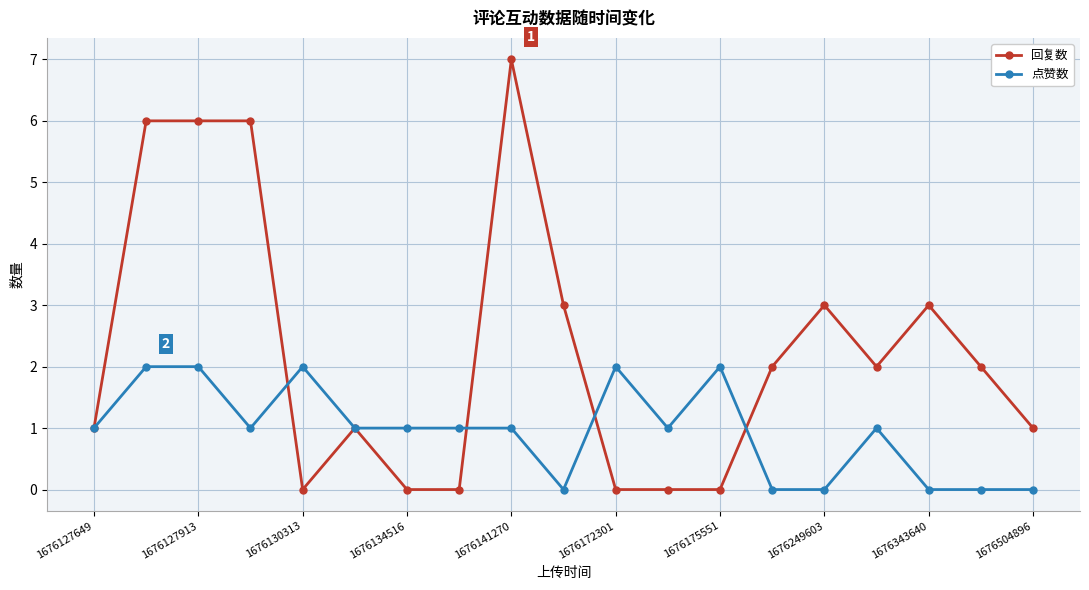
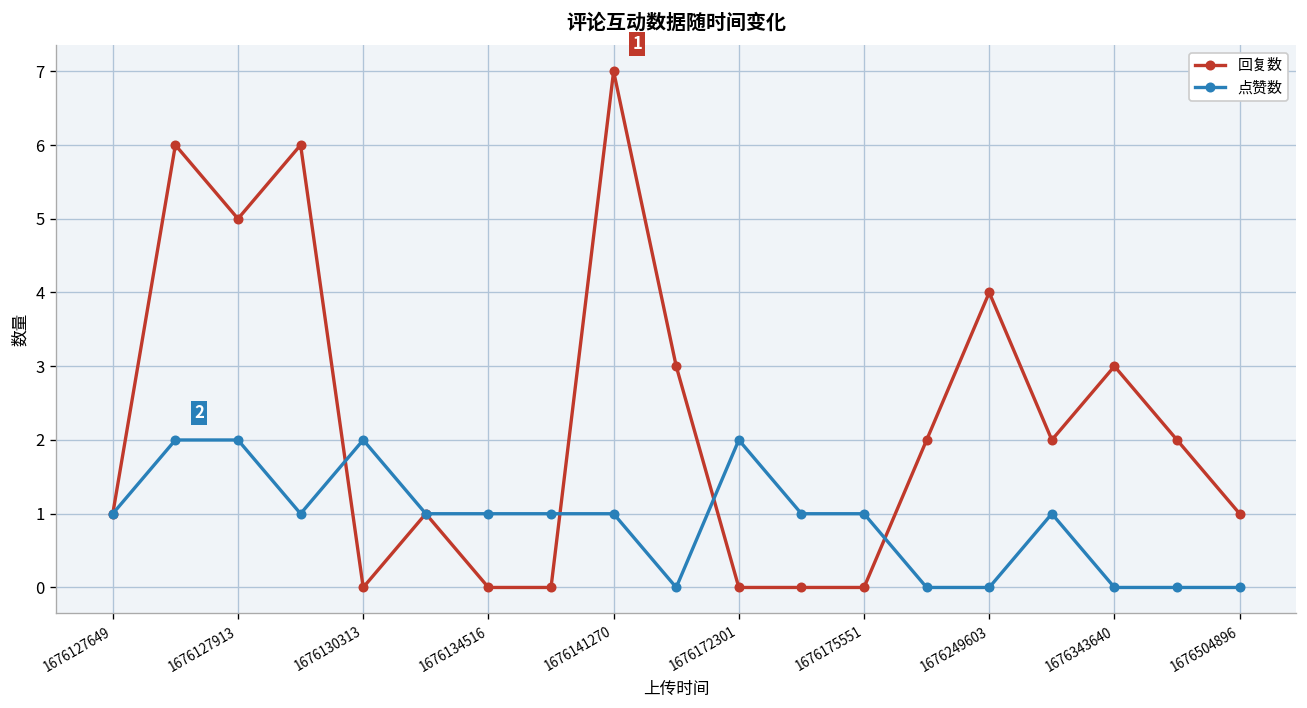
回复数, 1676127913: 6 -> 5
点赞数, 1676175551: 2 -> 1
回复数, 1676249603: 3 -> 4
